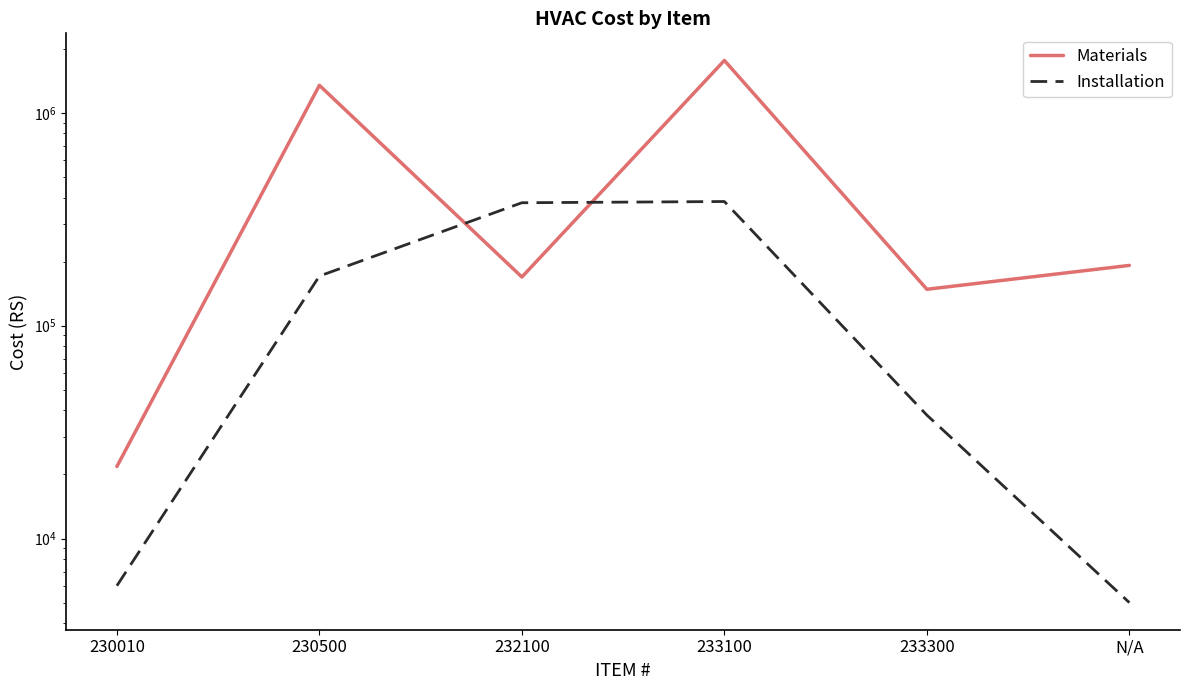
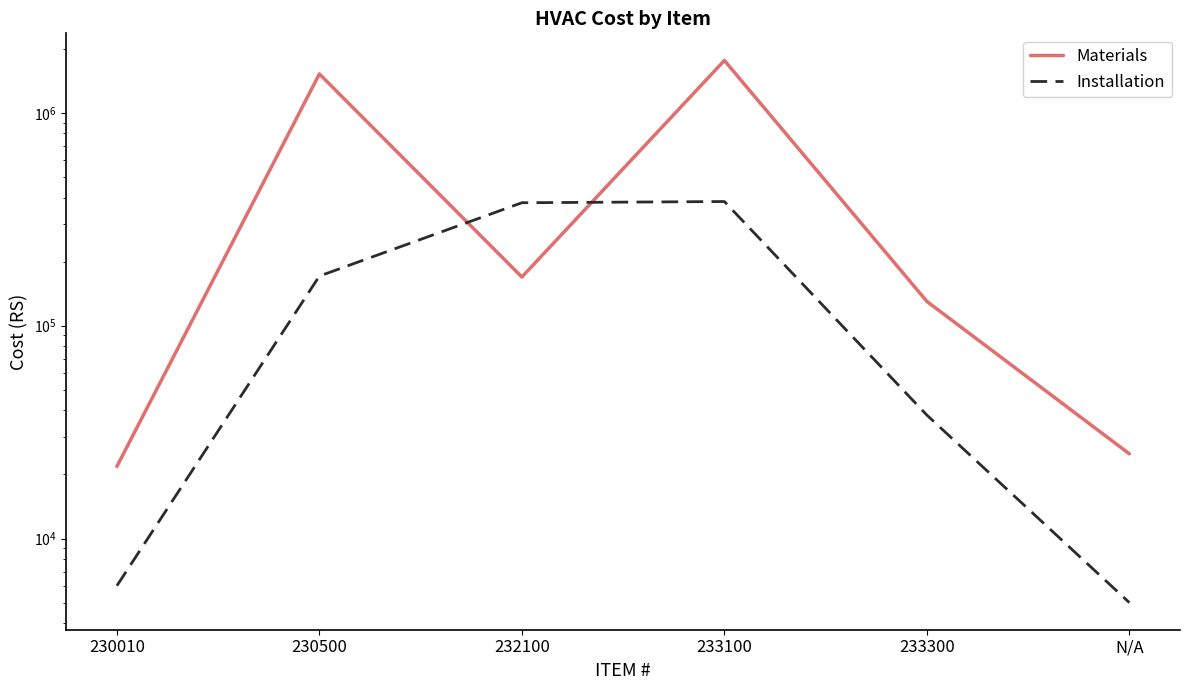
Materials, 230500: 1300000 -> 1500000
Materials, 233300: 150000 -> 130000
Materials, N/A: 190000 -> 25000
